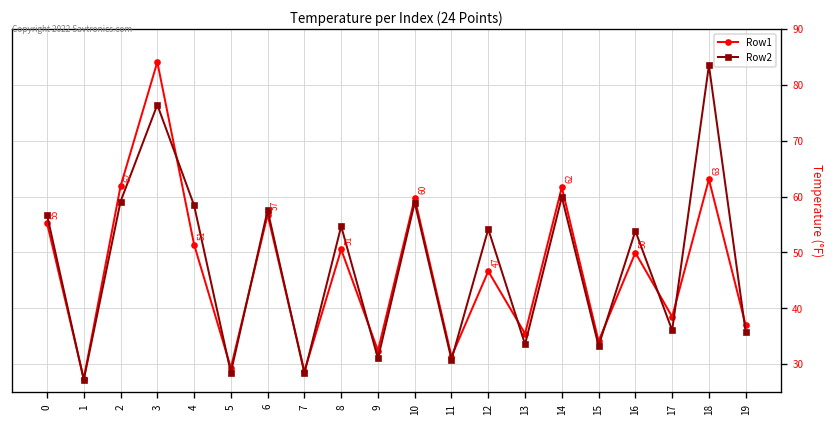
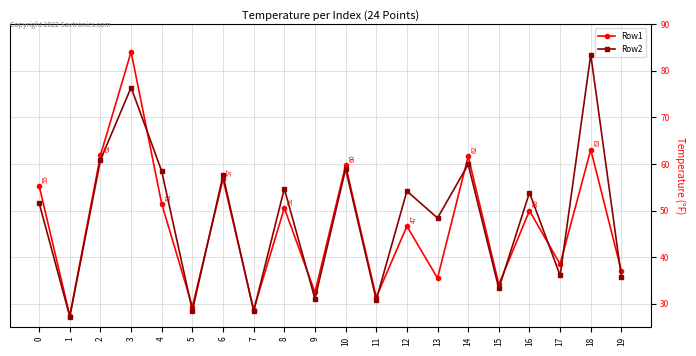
Row2, 0: 57 -> 52
Row2, 2: 59 -> 61
Row2, 13: 34 -> 48
